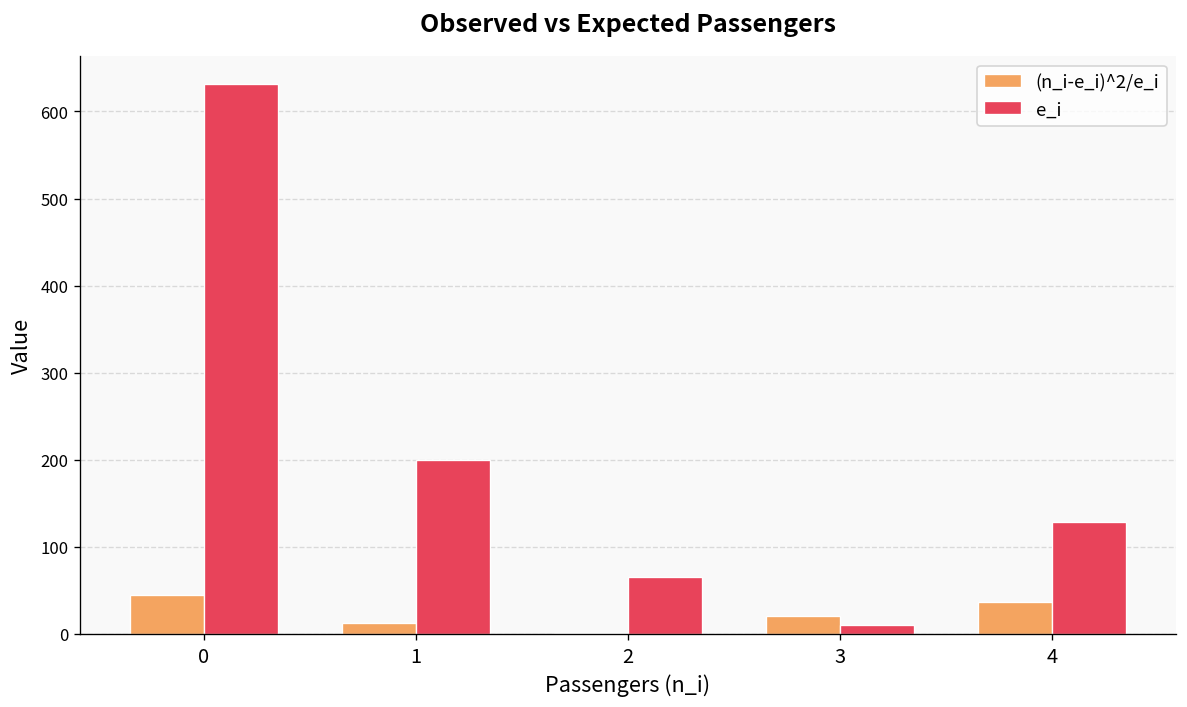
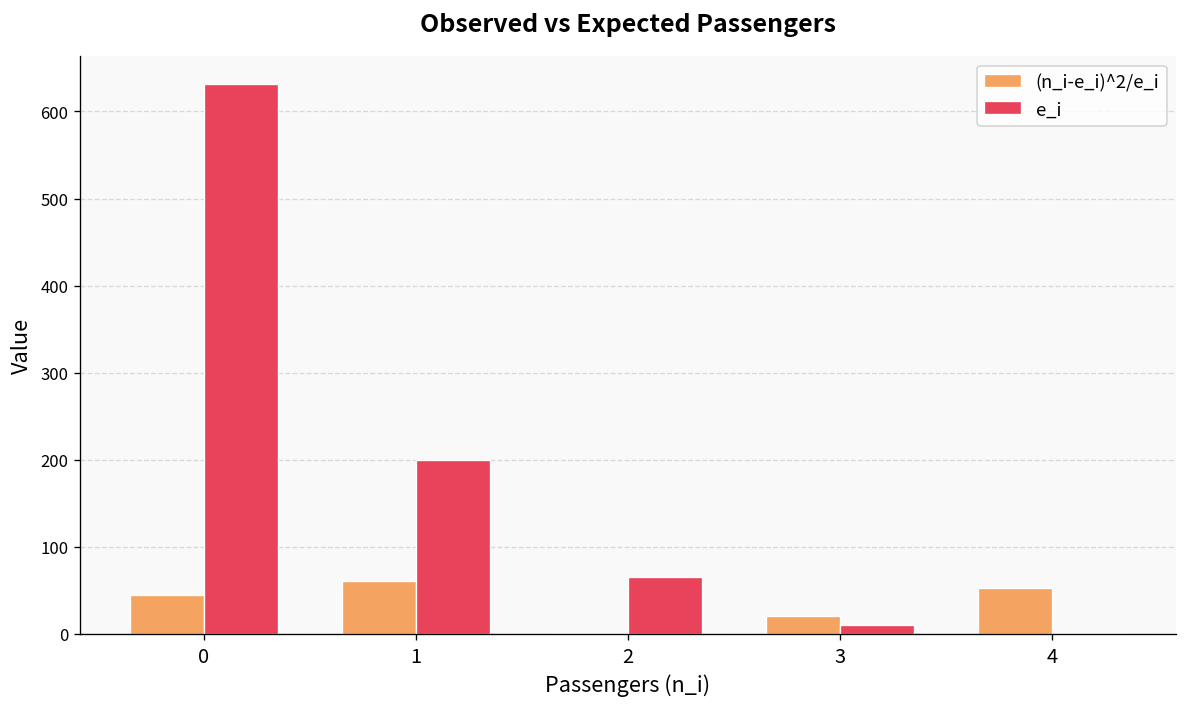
(n_i-e_i)^2/e_i, 1: 10 -> 60
(n_i-e_i)^2/e_i, 4: 40 -> 50
e_i, 4: 130 -> 0
